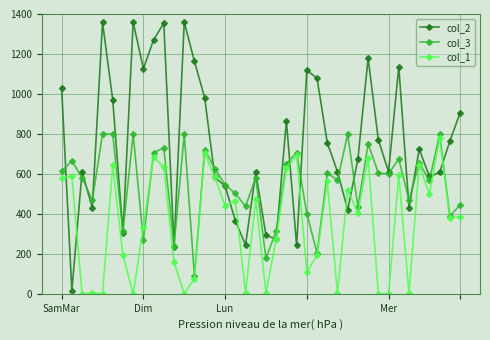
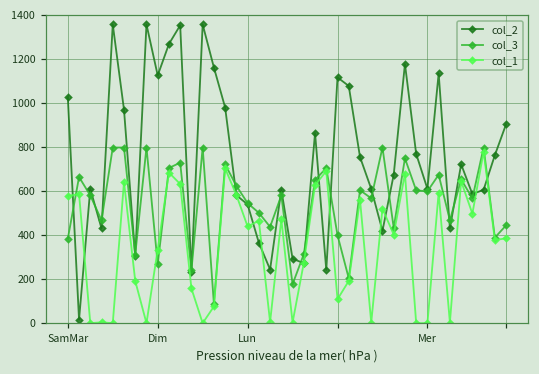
col_3, SamMar: 610 -> 380
